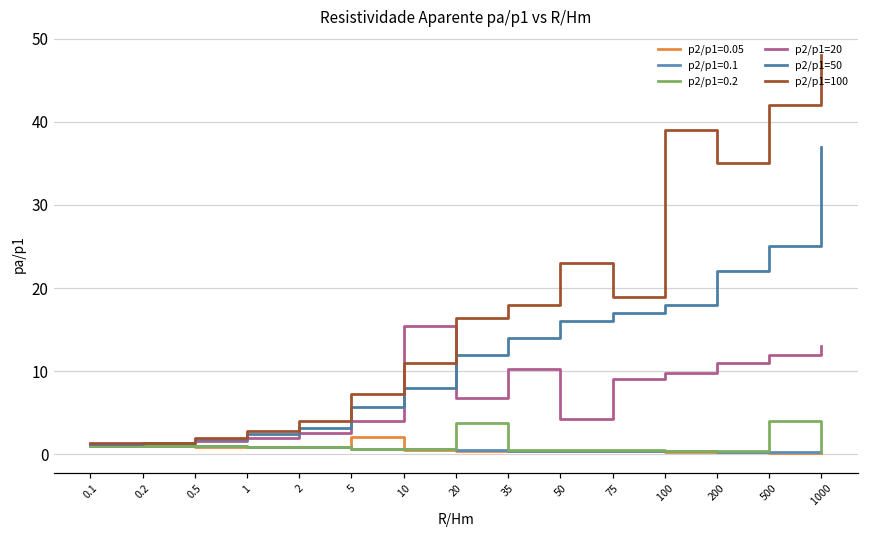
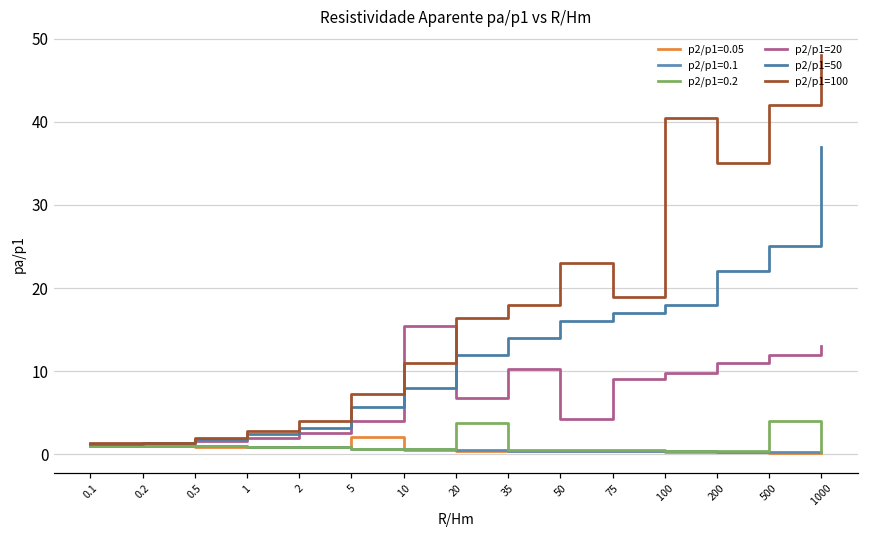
p2/p1=100, 100: 39 -> 41
